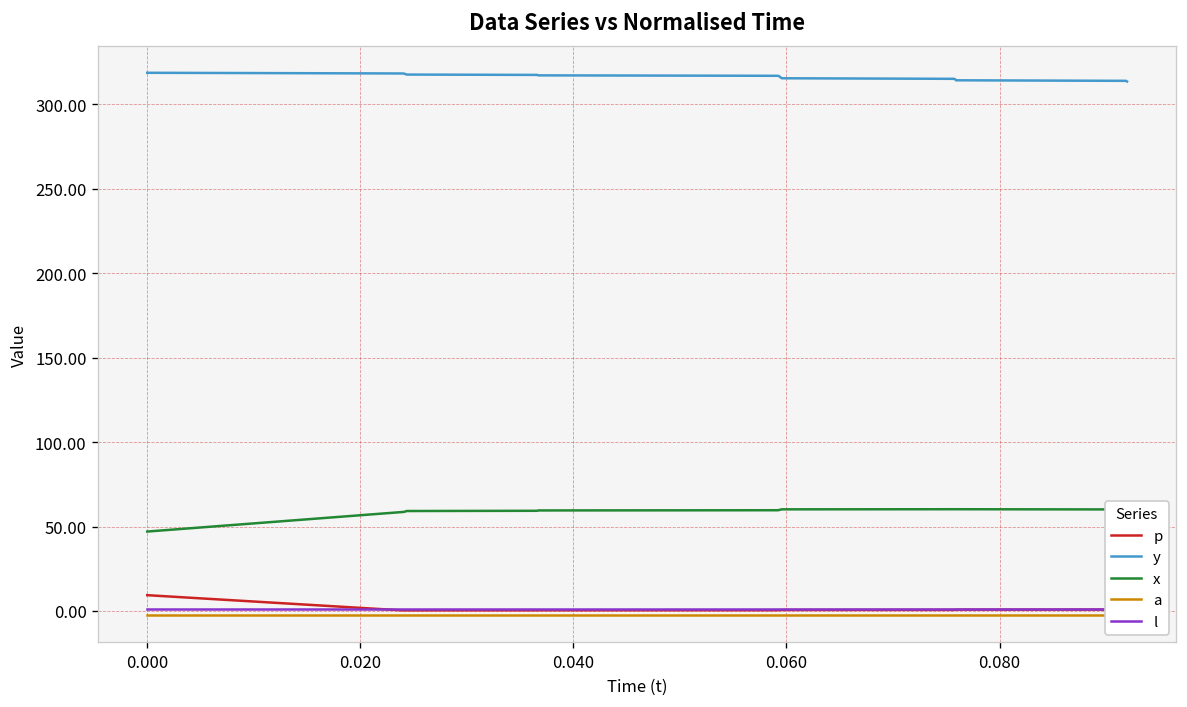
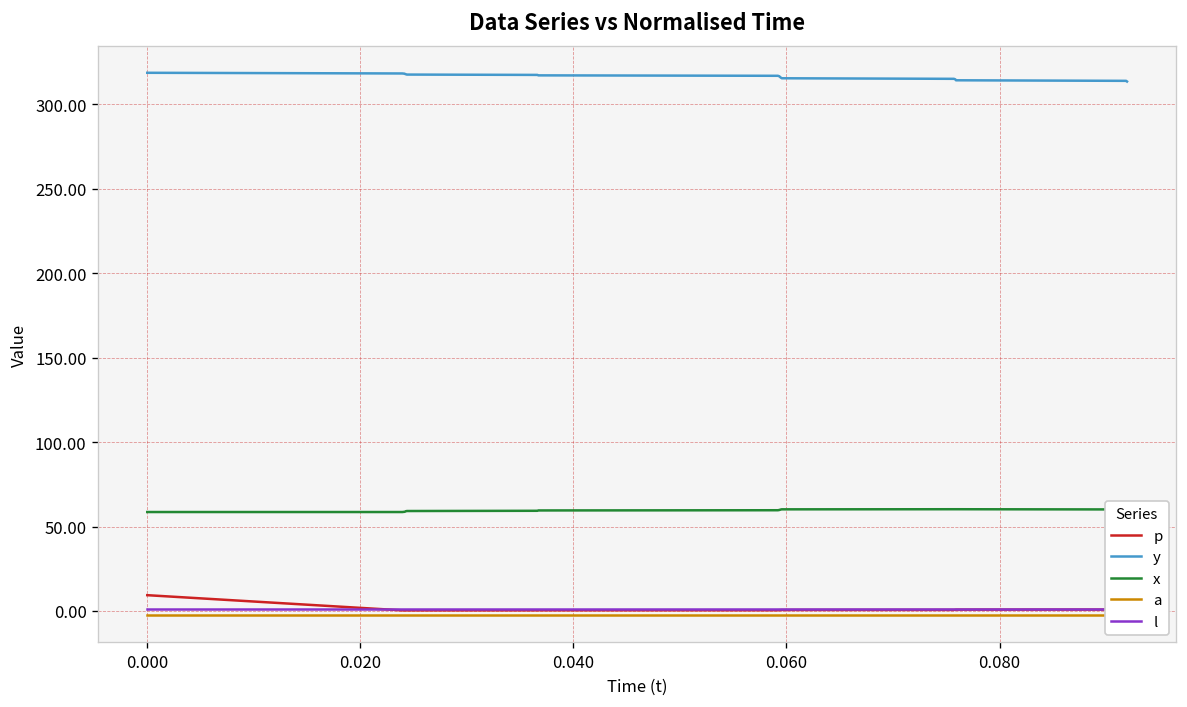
x, 0.000: 47 -> 59
